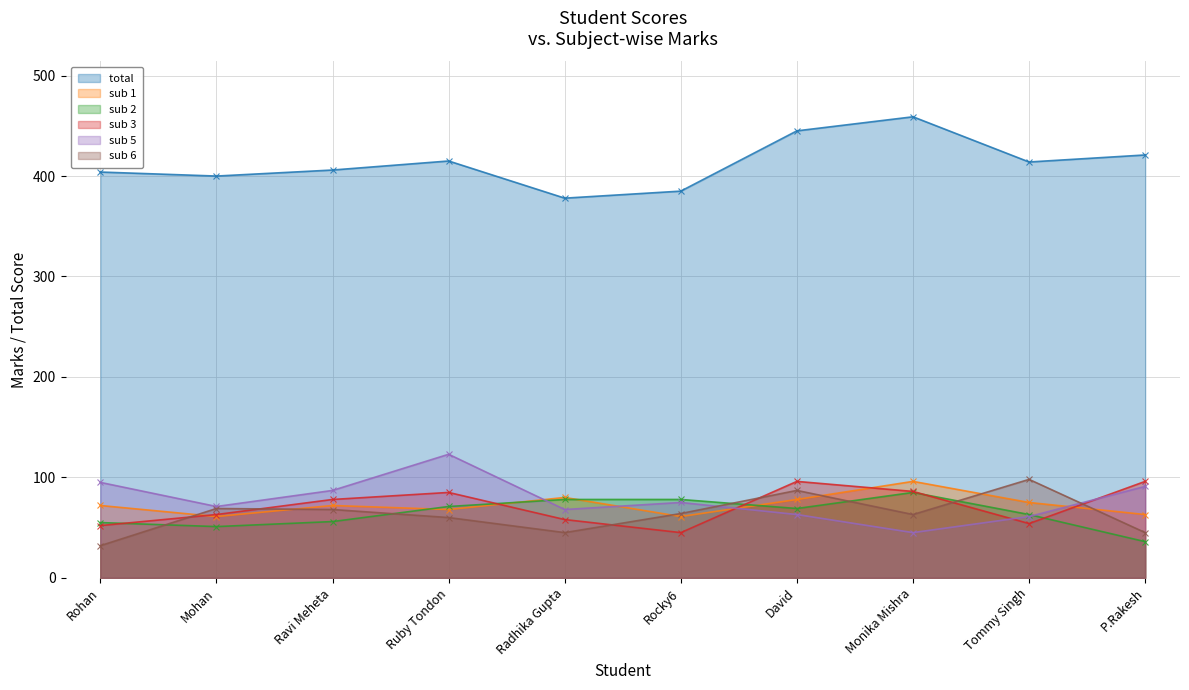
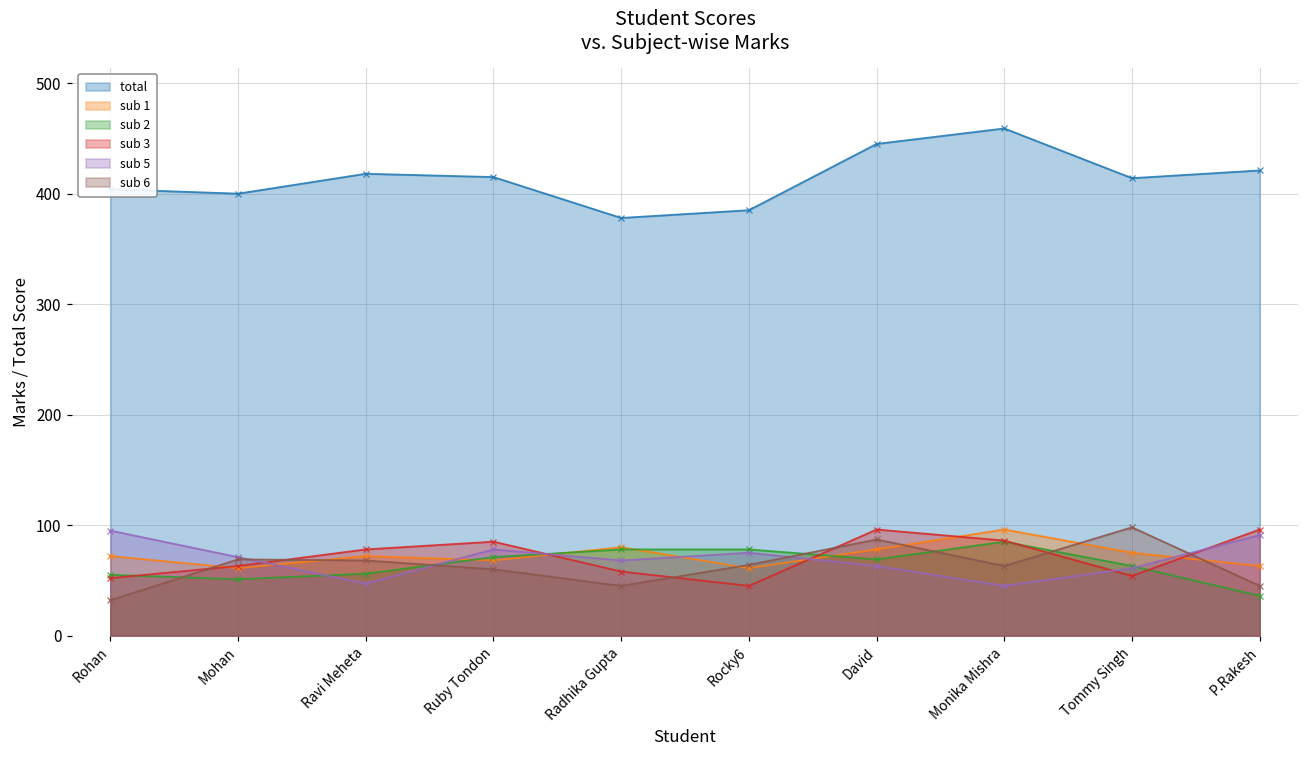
total, Ravi Meheta: 406 -> 418
sub 5, Ravi Meheta: 87 -> 47
sub 5, Ruby Tondon: 123 -> 78
